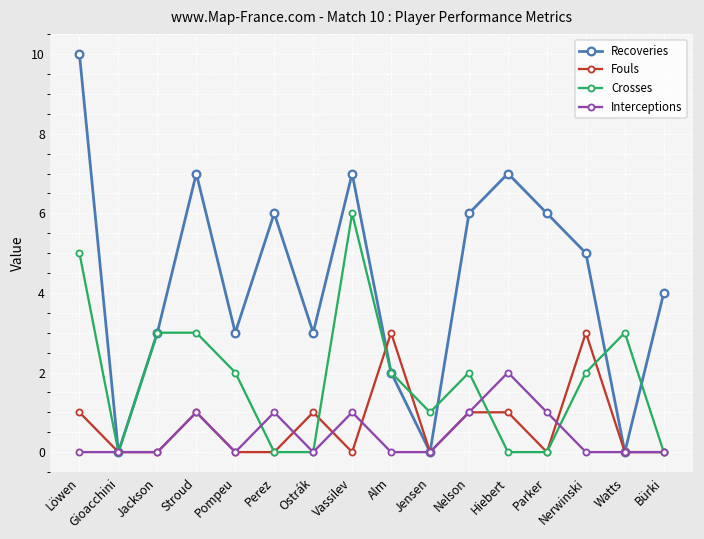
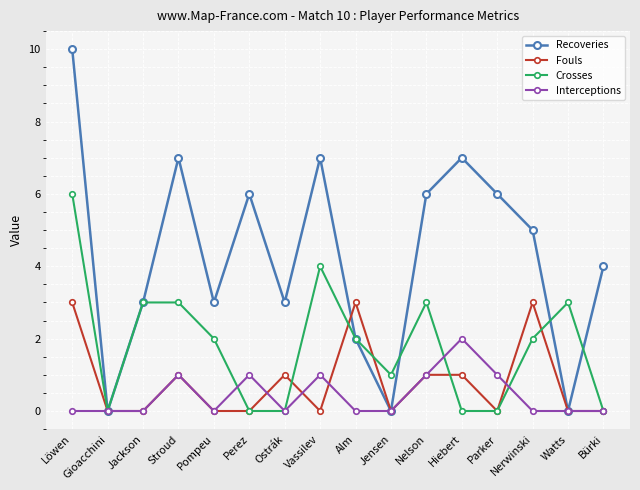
Fouls, Löwen: 1 -> 3
Crosses, Löwen: 5 -> 6
Crosses, Vassilev: 6 -> 4
Crosses, Nelson: 2 -> 3
